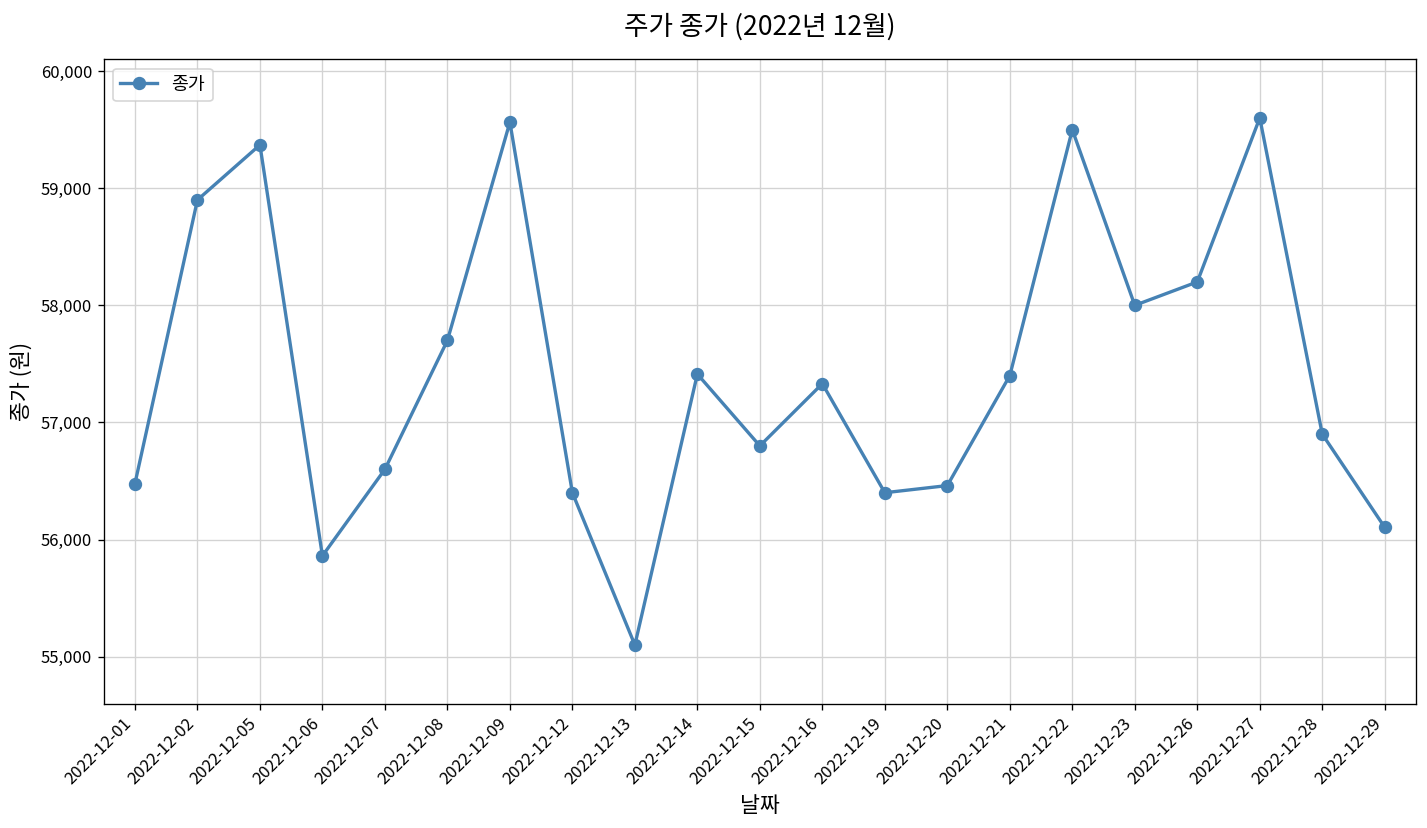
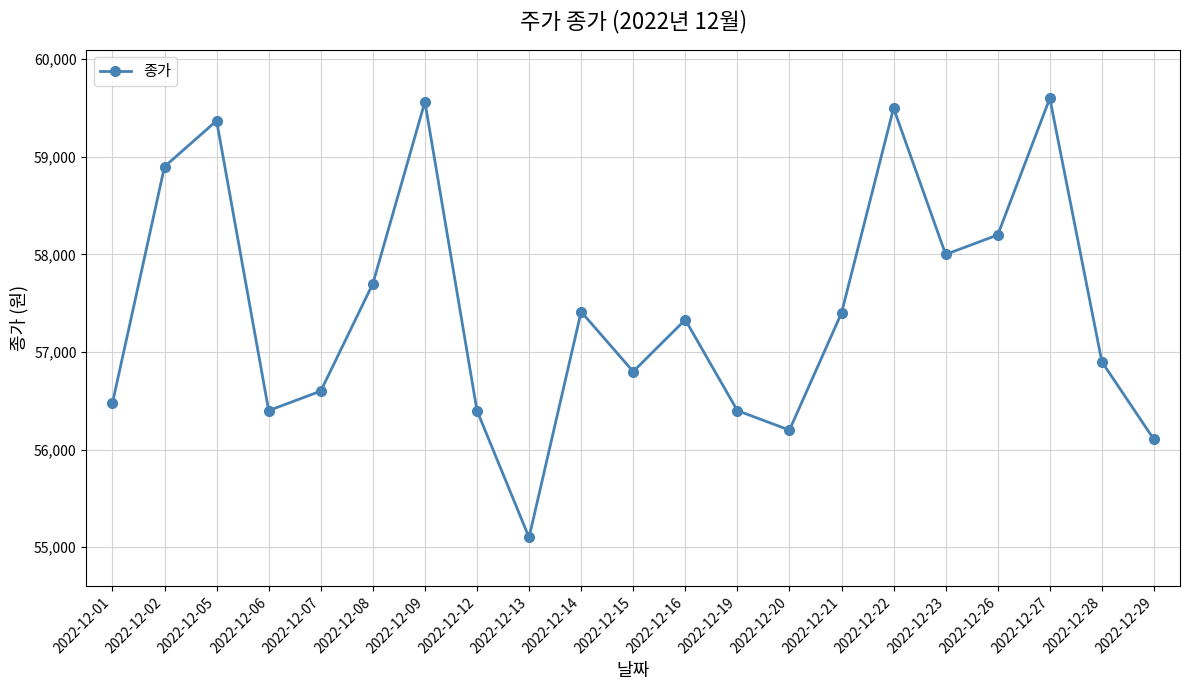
2022-12-06: 55,900 -> 56,400
2022-12-20: 56,500 -> 56,200
